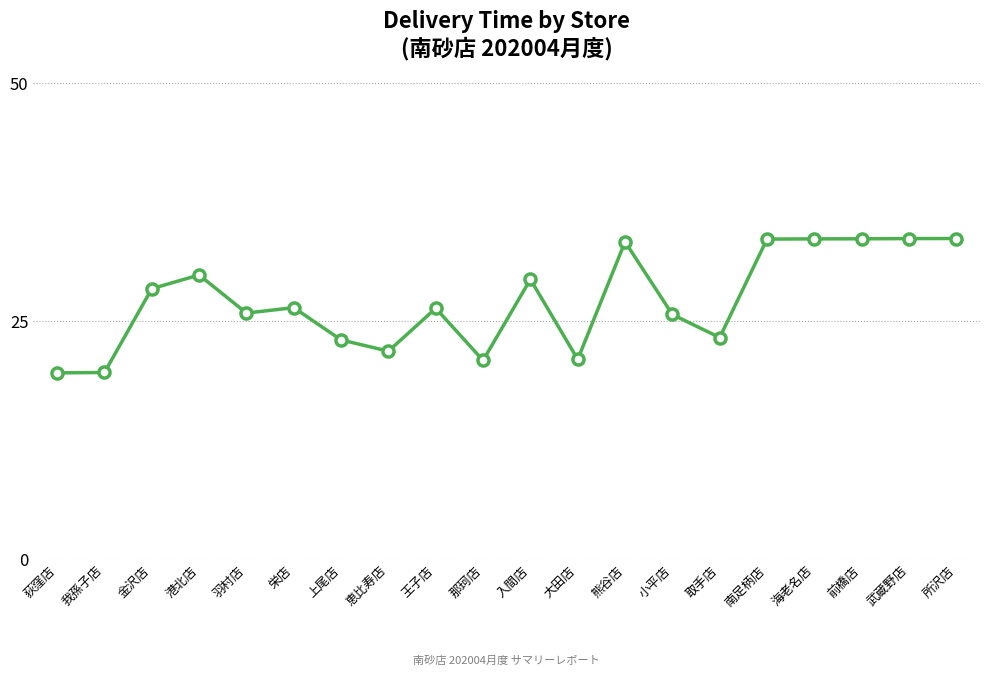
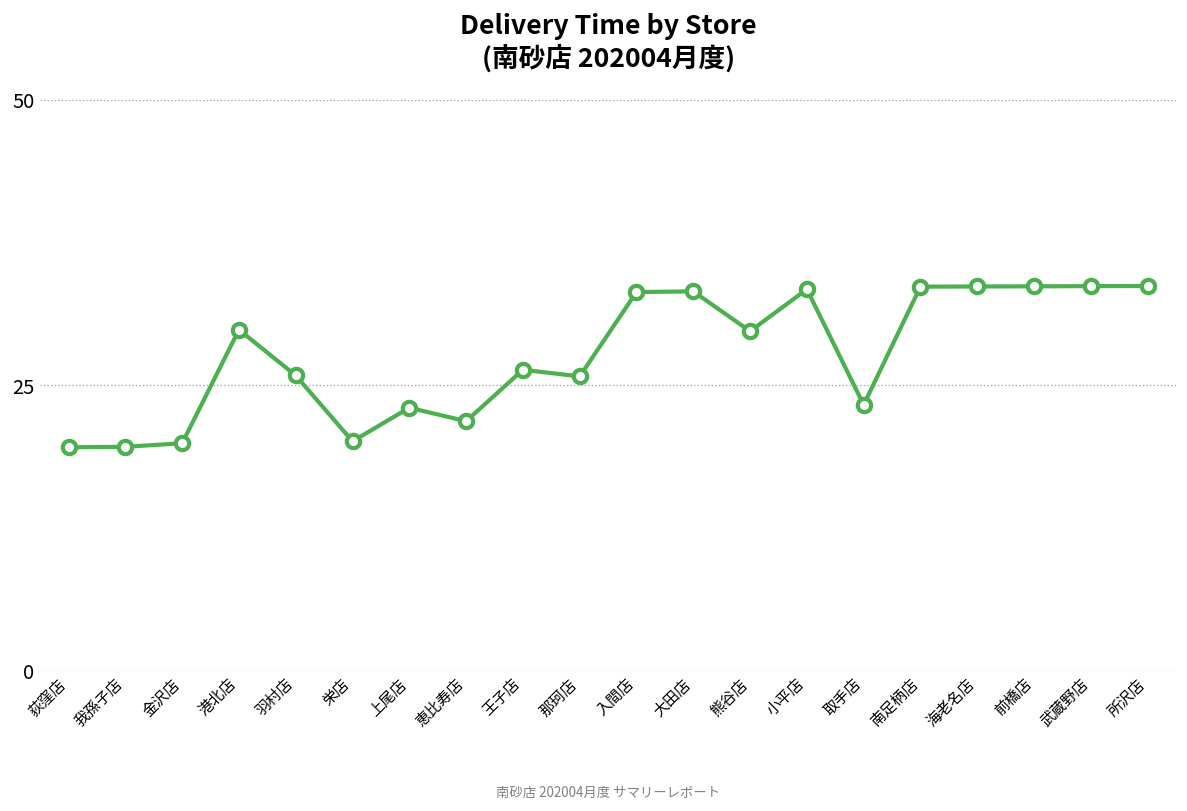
金沢店: 28 -> 20
栄店: 26 -> 20
那珂店: 21 -> 26
入間店: 29 -> 33
大田店: 21 -> 33
熊谷店: 33 -> 30
小平店: 26 -> 33
